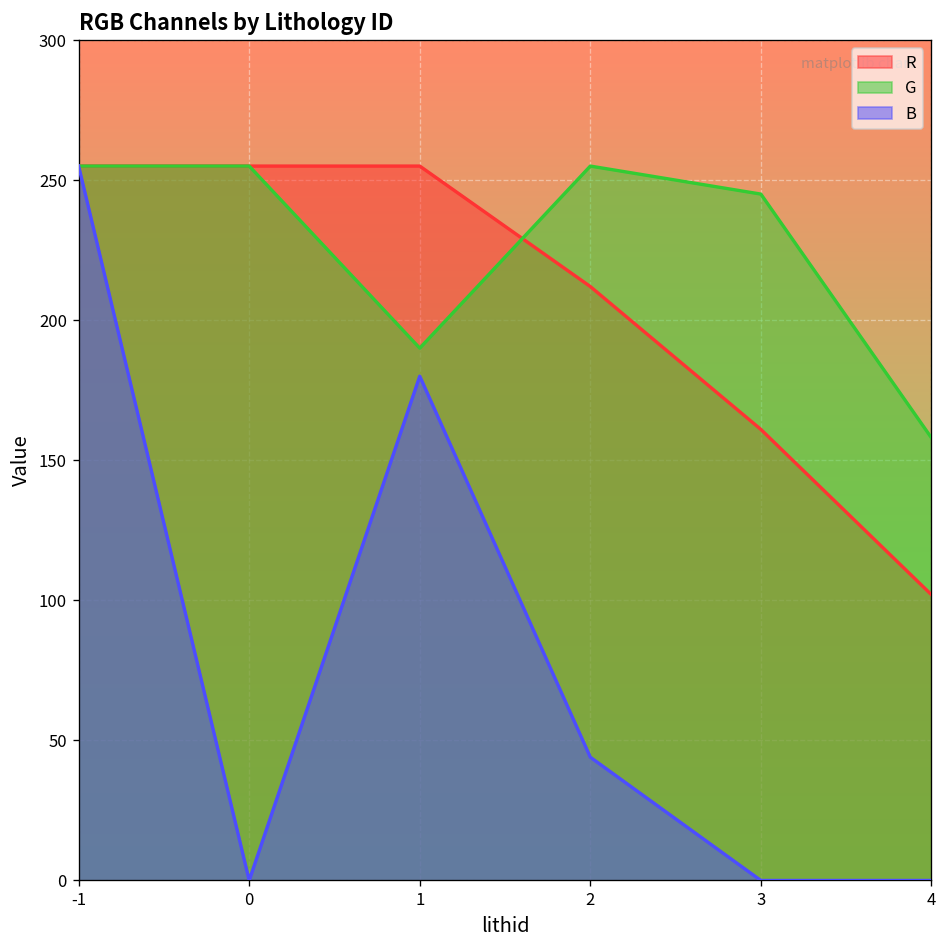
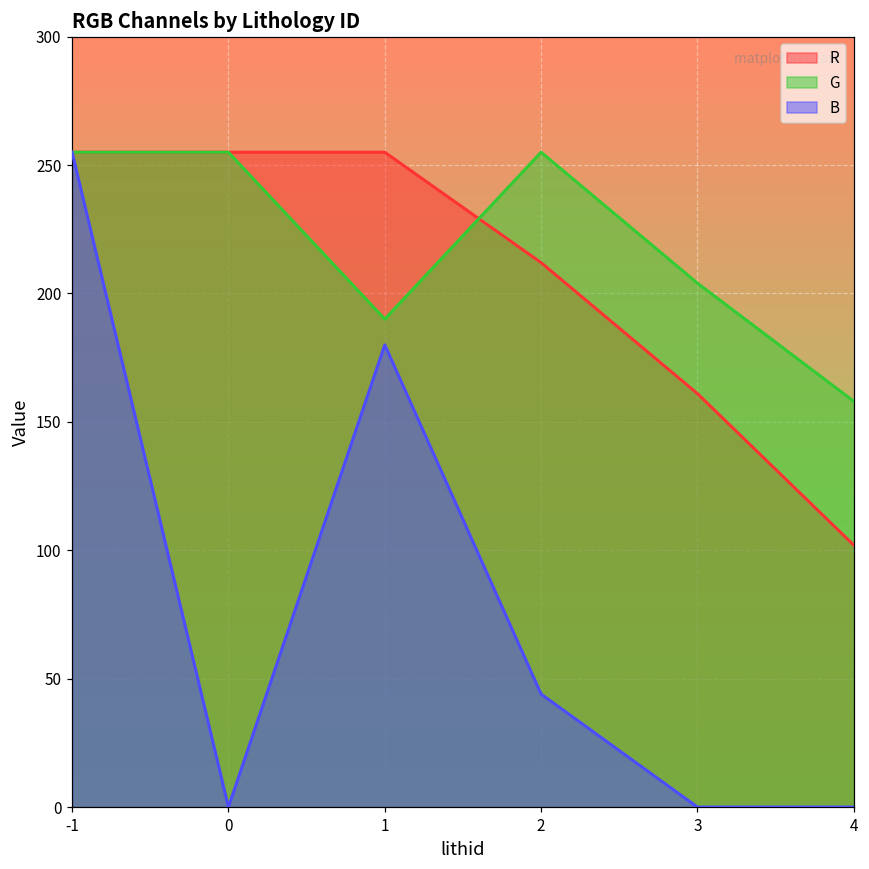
G, 3: 245 -> 204
